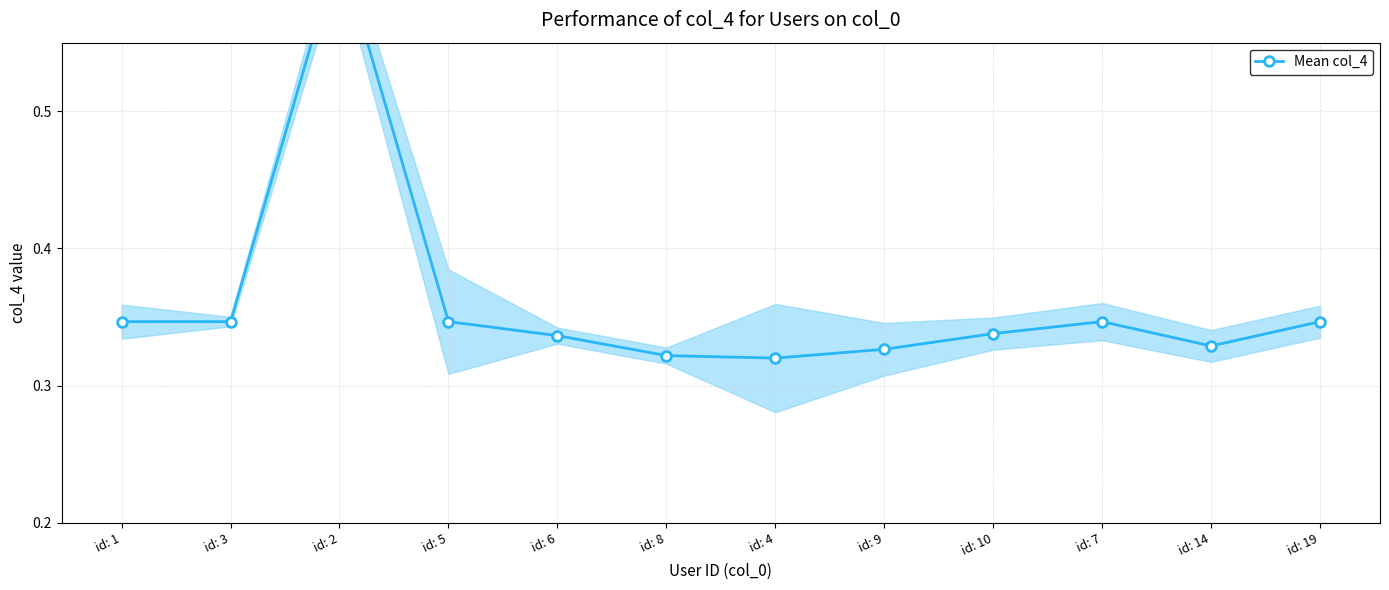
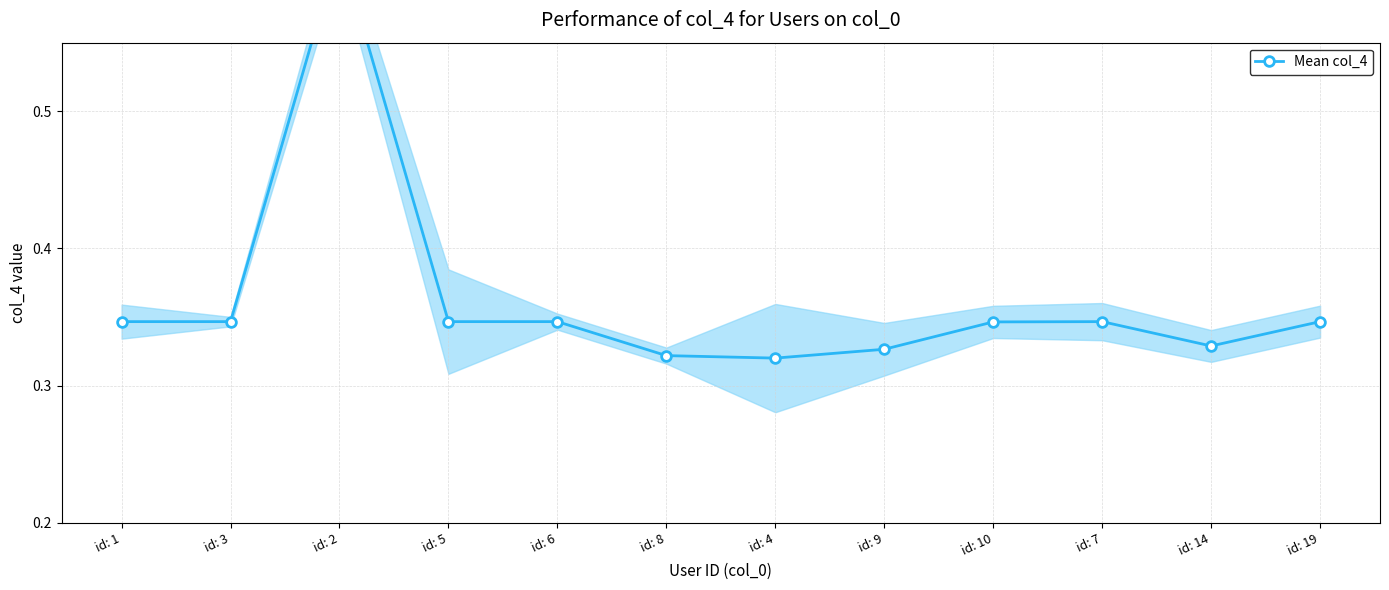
Mean col_4, id: 6: 0.336 -> 0.347
Mean col_4, id: 10: 0.338 -> 0.346
